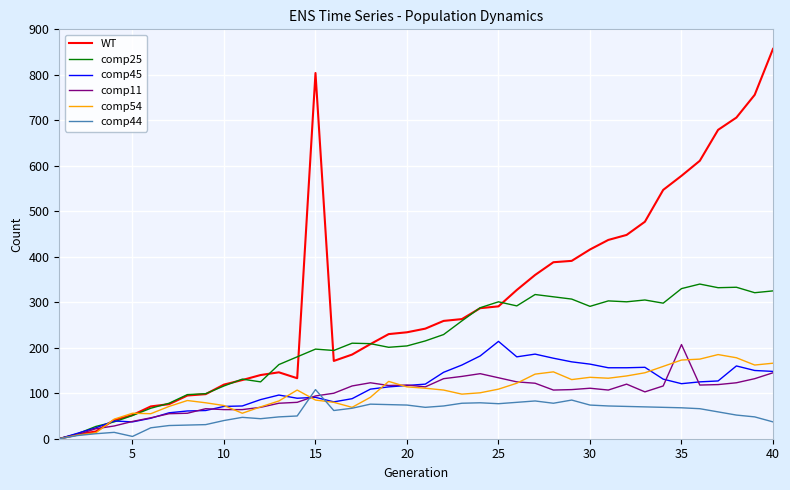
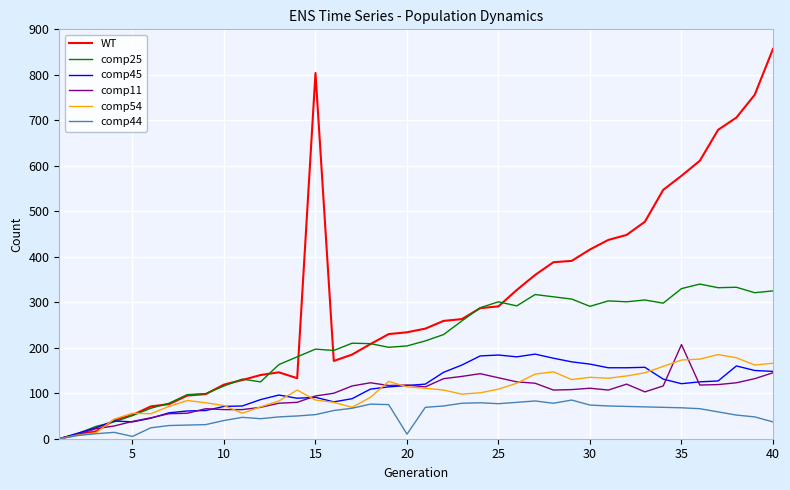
comp44, 15: 110 -> 50
comp44, 20: 70 -> 10
comp45, 25: 210 -> 180
